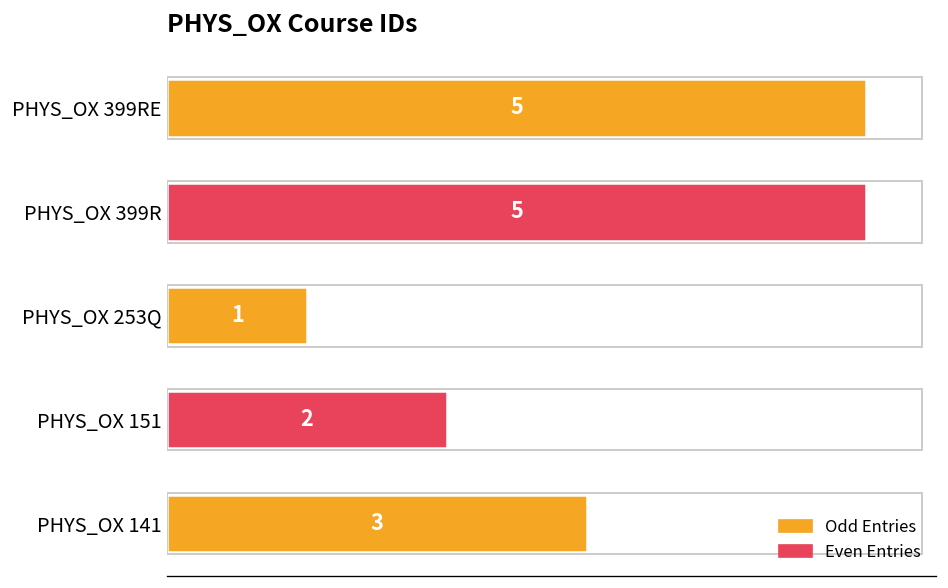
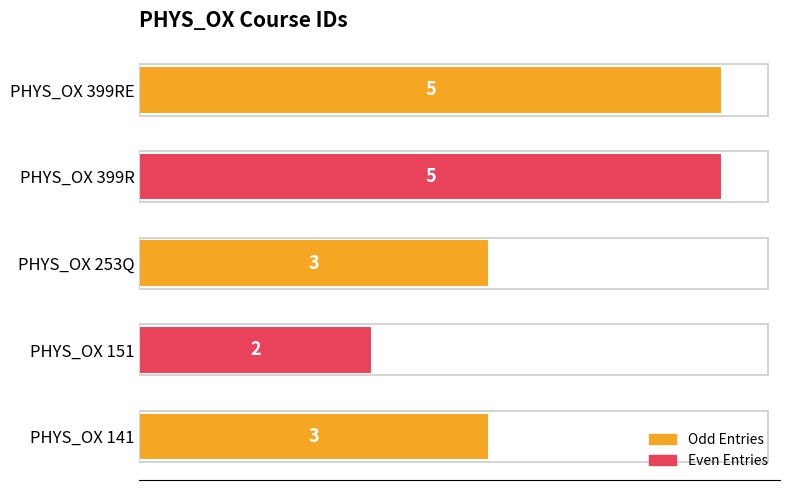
PHYS_OX 253Q: 1 -> 3
